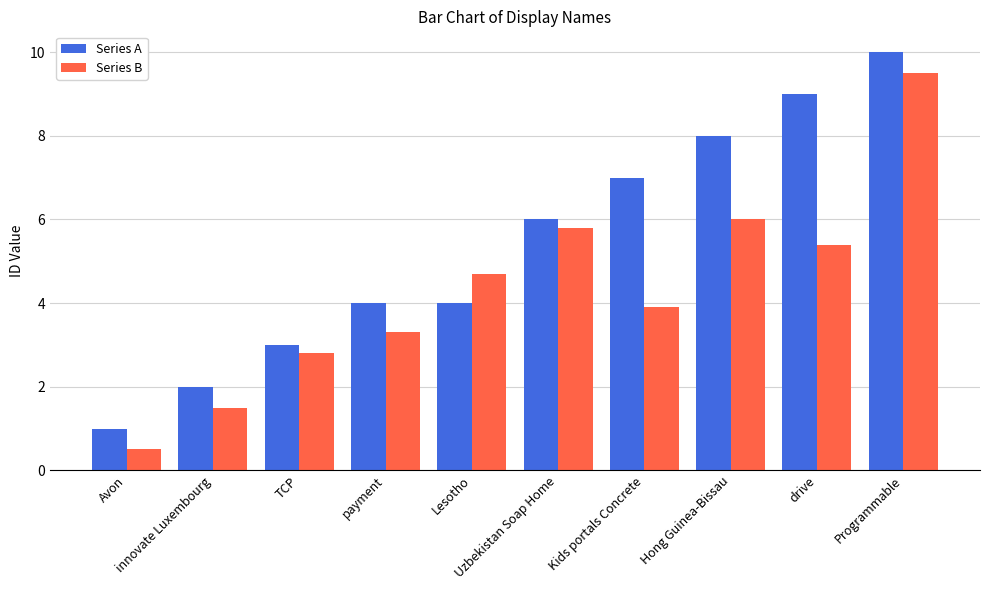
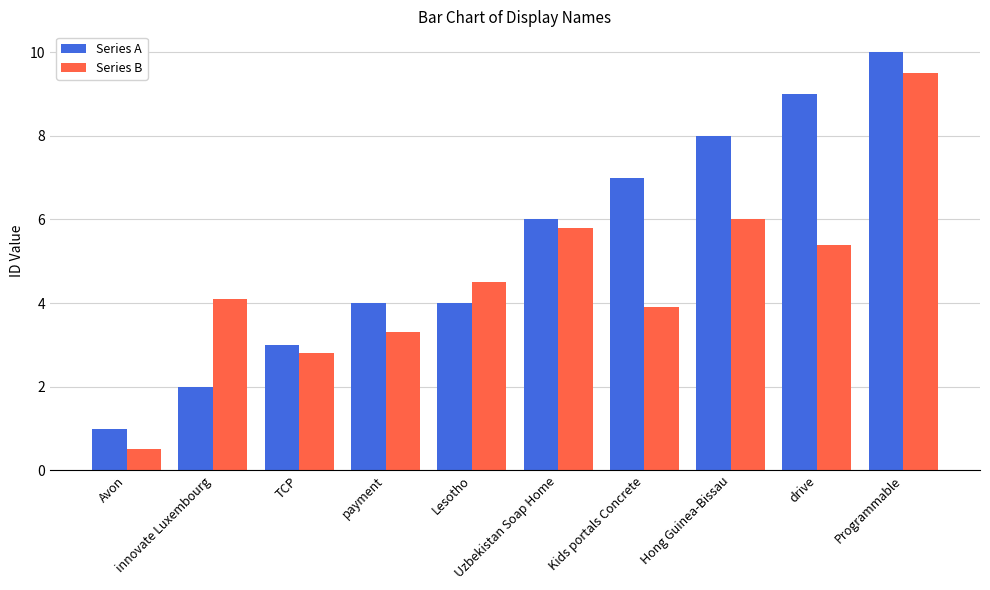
Series B, innovate Luxembourg: 1.5 -> 4.1
Series B, Lesotho: 4.7 -> 4.5
